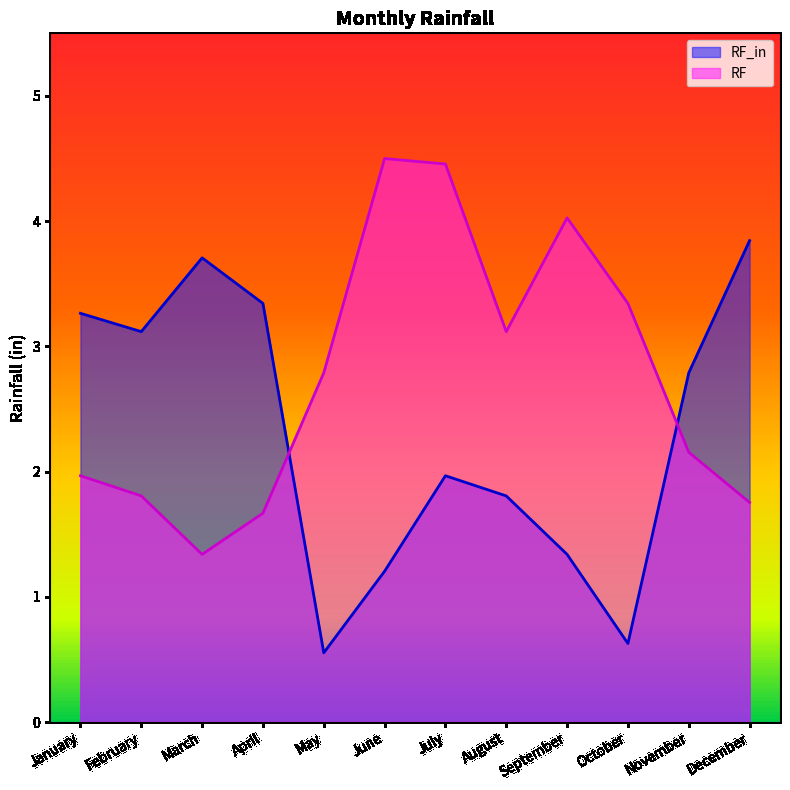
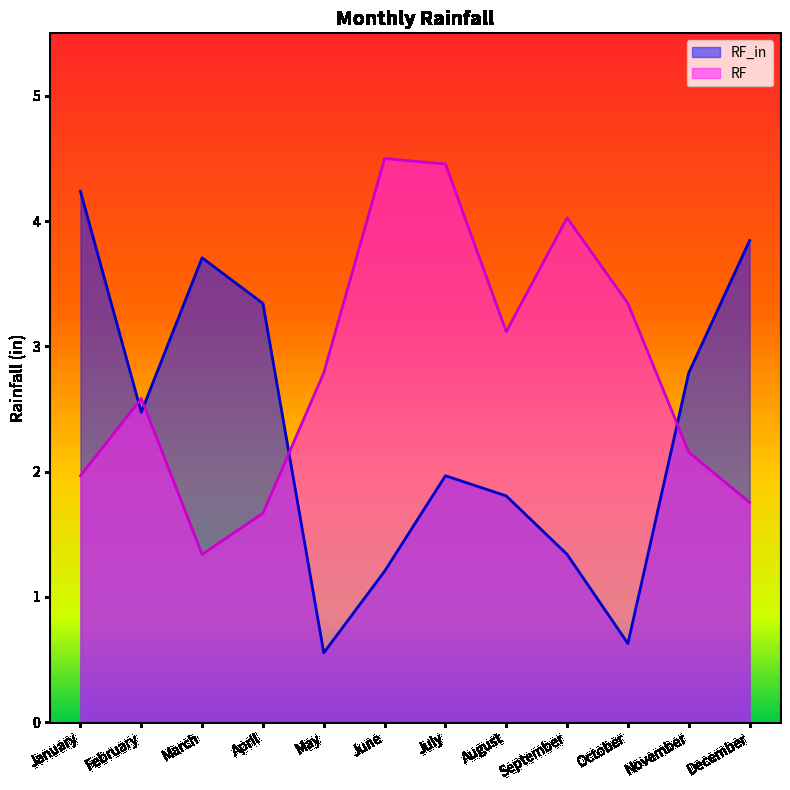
RF_in, January: 3.26 -> 4.24
RF_in, February: 3.12 -> 2.47
RF, February: 1.81 -> 2.58
